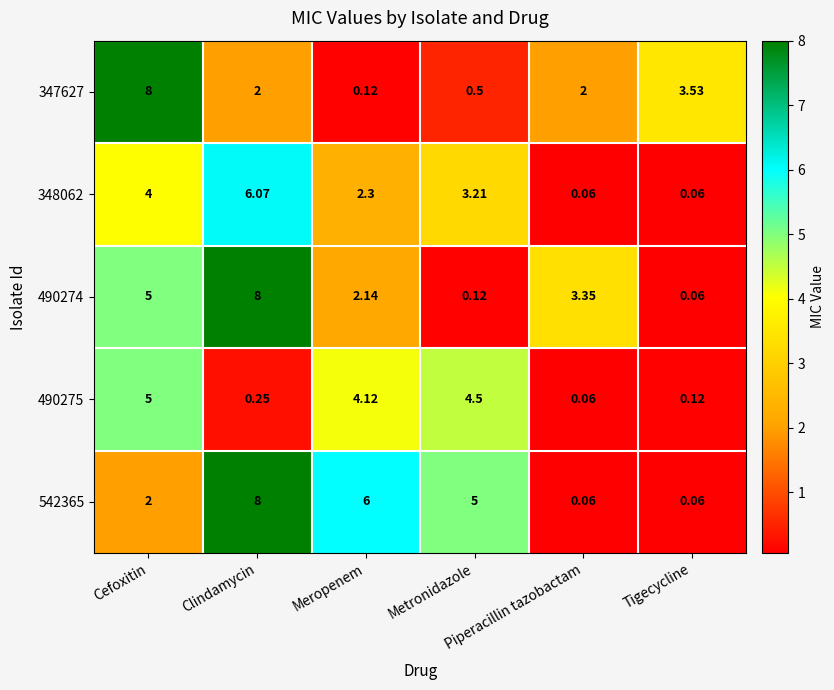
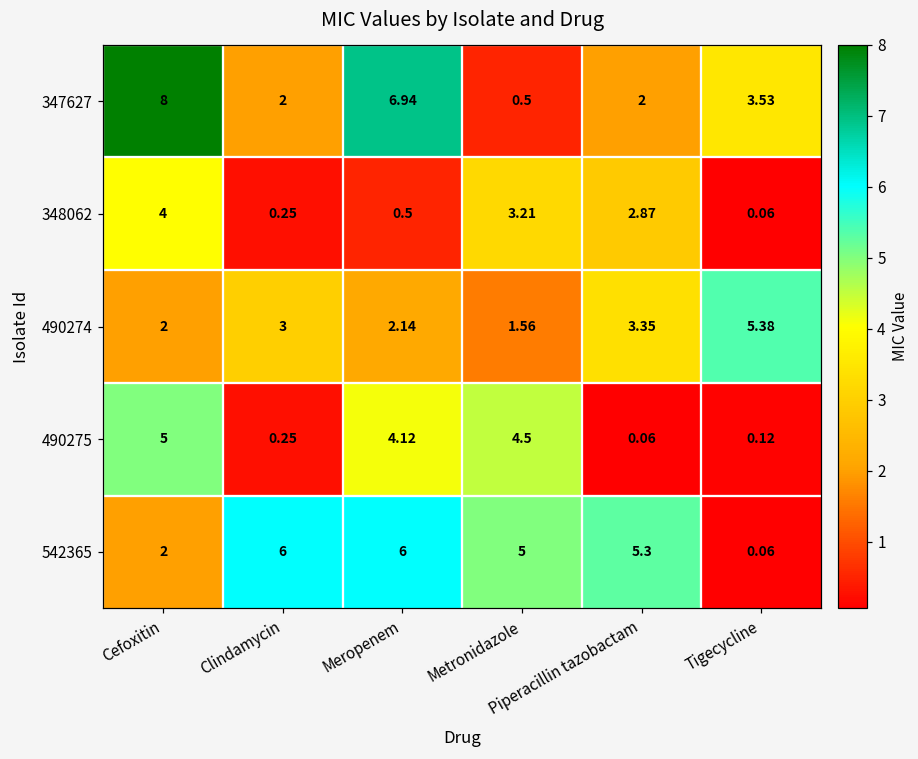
347627, Meropenem: 0.12 -> 6.94
348062, Clindamycin: 6.07 -> 0.25
348062, Meropenem: 2.3 -> 0.5
348062, Piperacillin tazobactam: 0.06 -> 2.87
490274, Cefoxitin: 5 -> 2
490274, Clindamycin: 8 -> 3
490274, Metronidazole: 0.12 -> 1.56
490274, Tigecycline: 0.06 -> 5.38
542365, Clindamycin: 8 -> 6
542365, Piperacillin tazobactam: 0.06 -> 5.3
